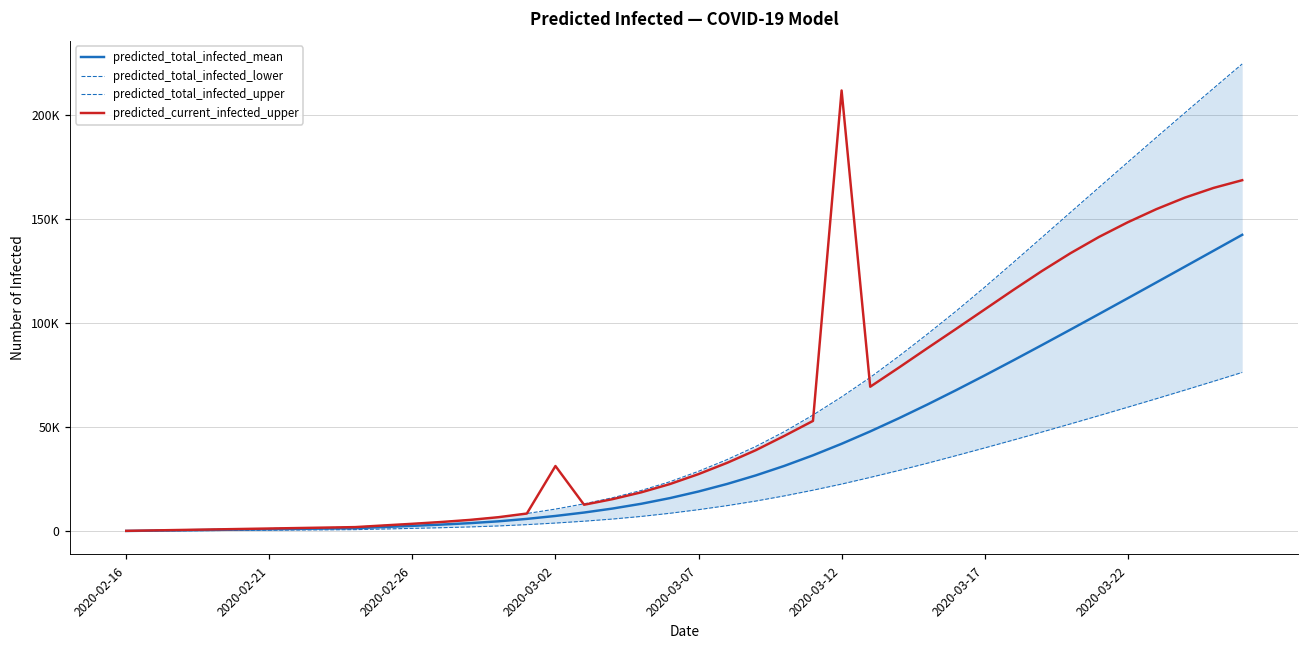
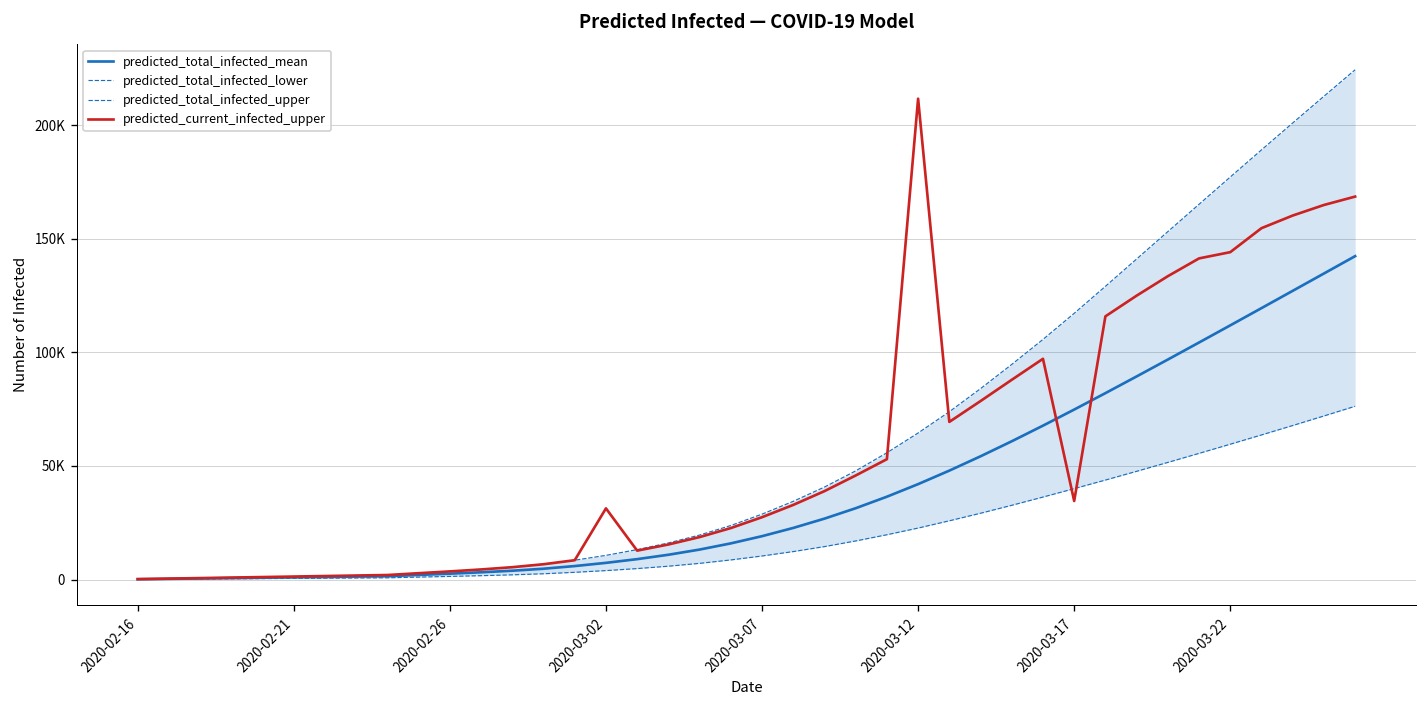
predicted_current_infected_upper, 2020-03-17: 107000 -> 35000
predicted_current_infected_upper, 2020-03-22: 148000 -> 144000
